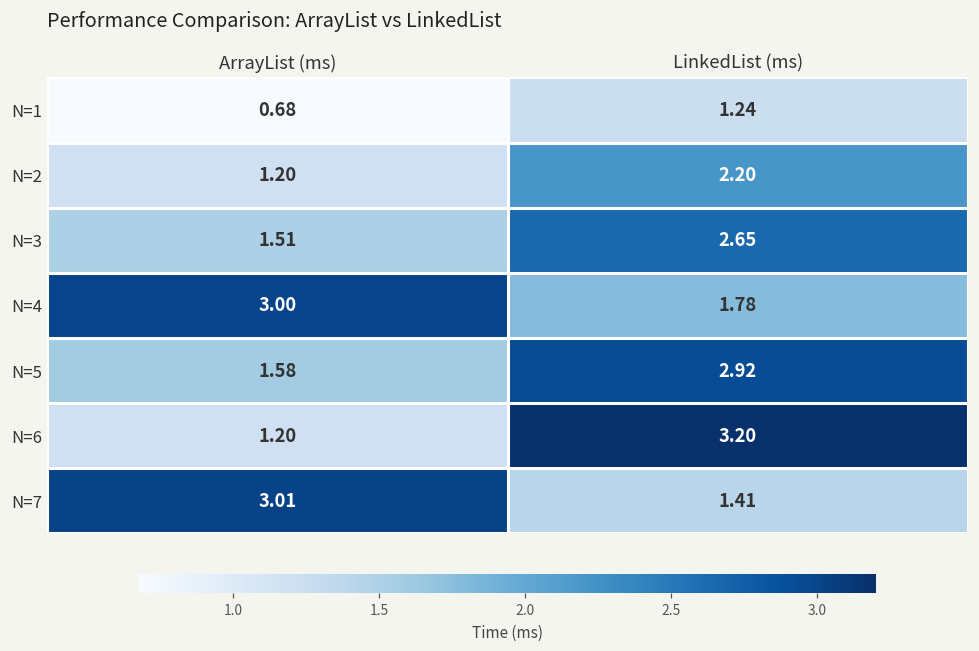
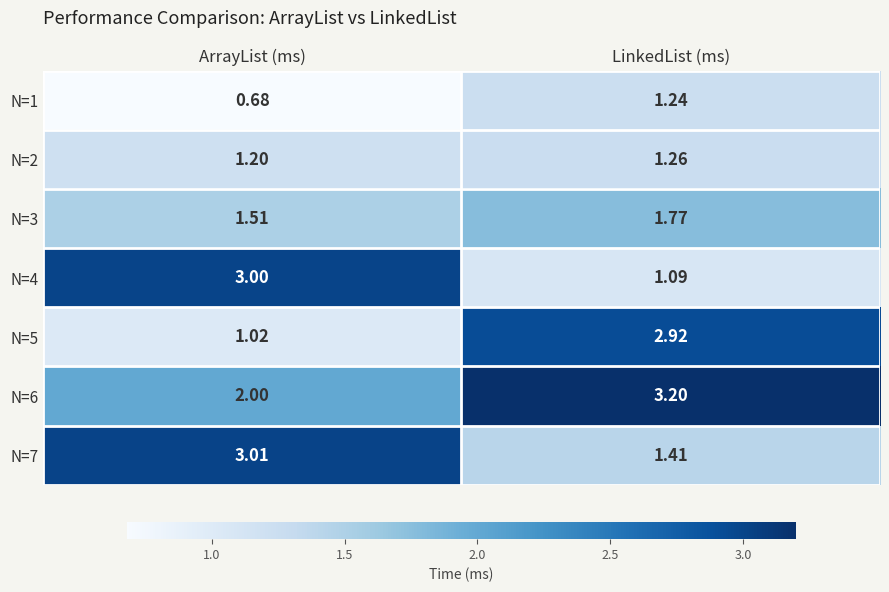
N=2, LinkedList (ms): 2.20 -> 1.26
N=3, LinkedList (ms): 2.65 -> 1.77
N=4, LinkedList (ms): 1.78 -> 1.09
N=5, ArrayList (ms): 1.58 -> 1.02
N=6, ArrayList (ms): 1.20 -> 2.00
